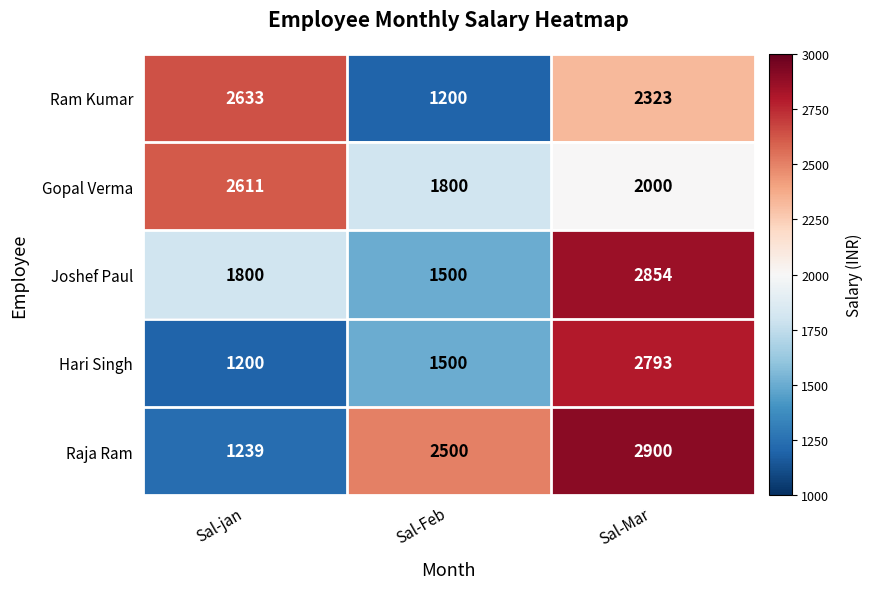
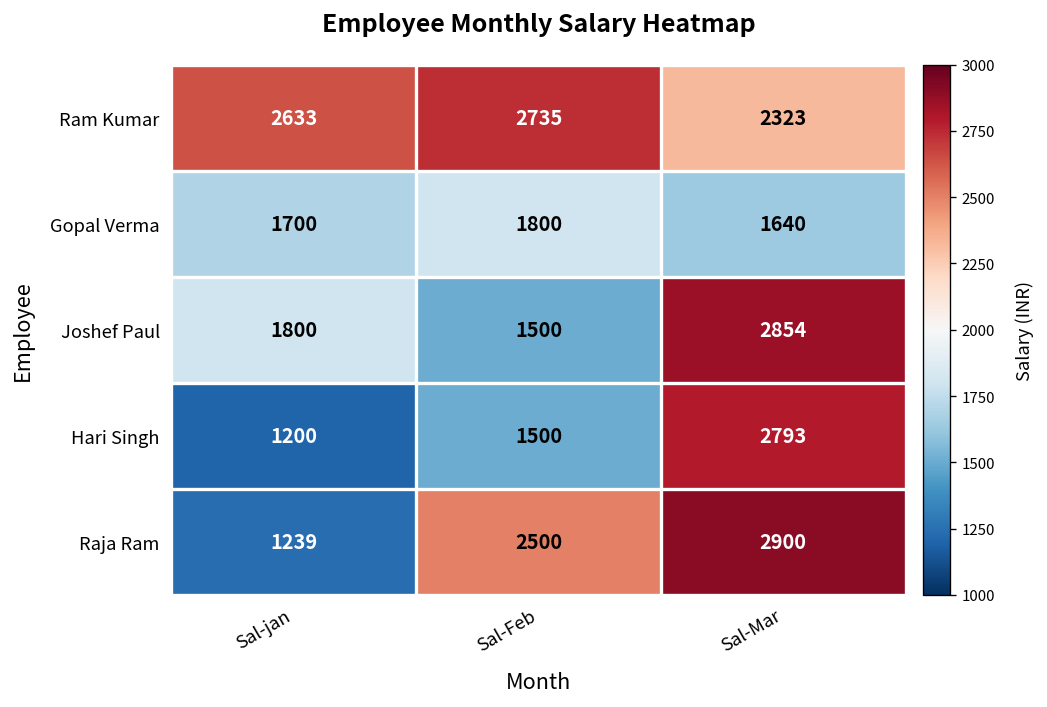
Ram Kumar, Sal-Feb: 1200 -> 2735
Gopal Verma, Sal-jan: 2611 -> 1700
Gopal Verma, Sal-Mar: 2000 -> 1640
